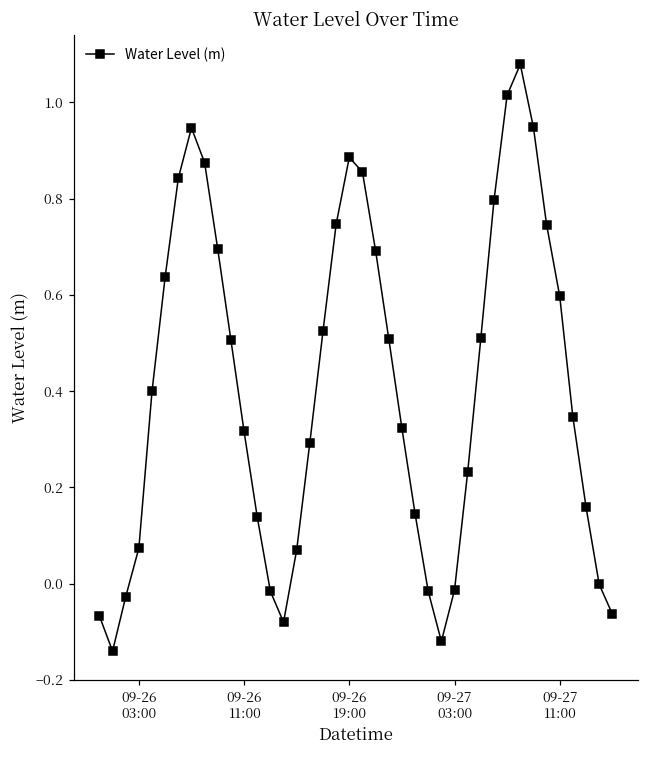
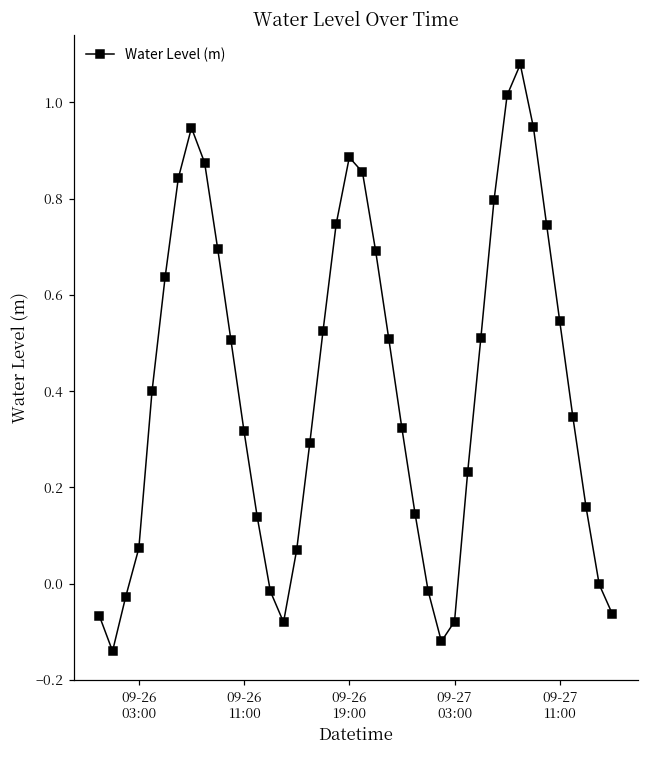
09-27 03:00: -0.01 -> -0.08
09-27 11:00: 0.60 -> 0.55
